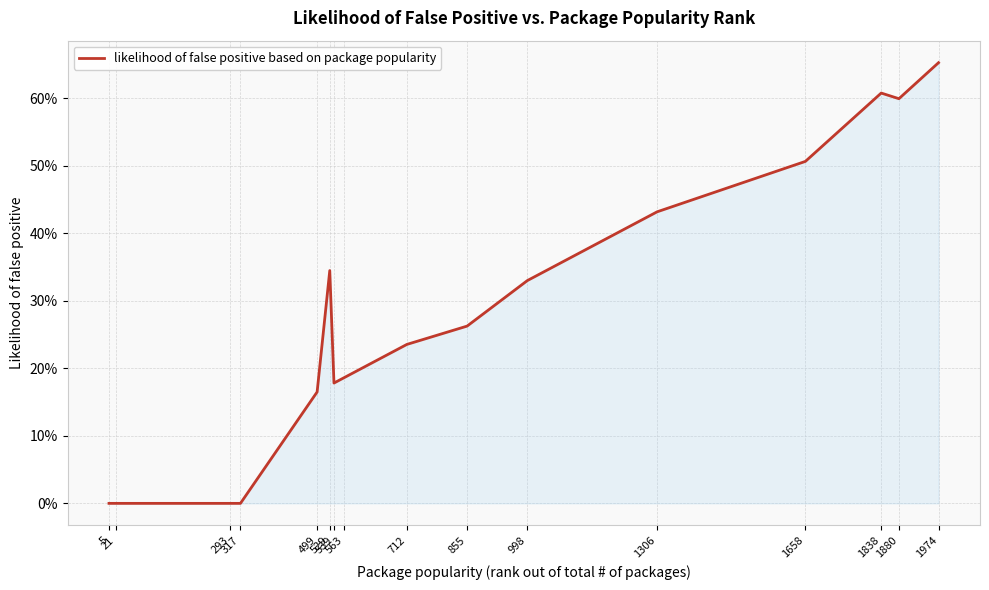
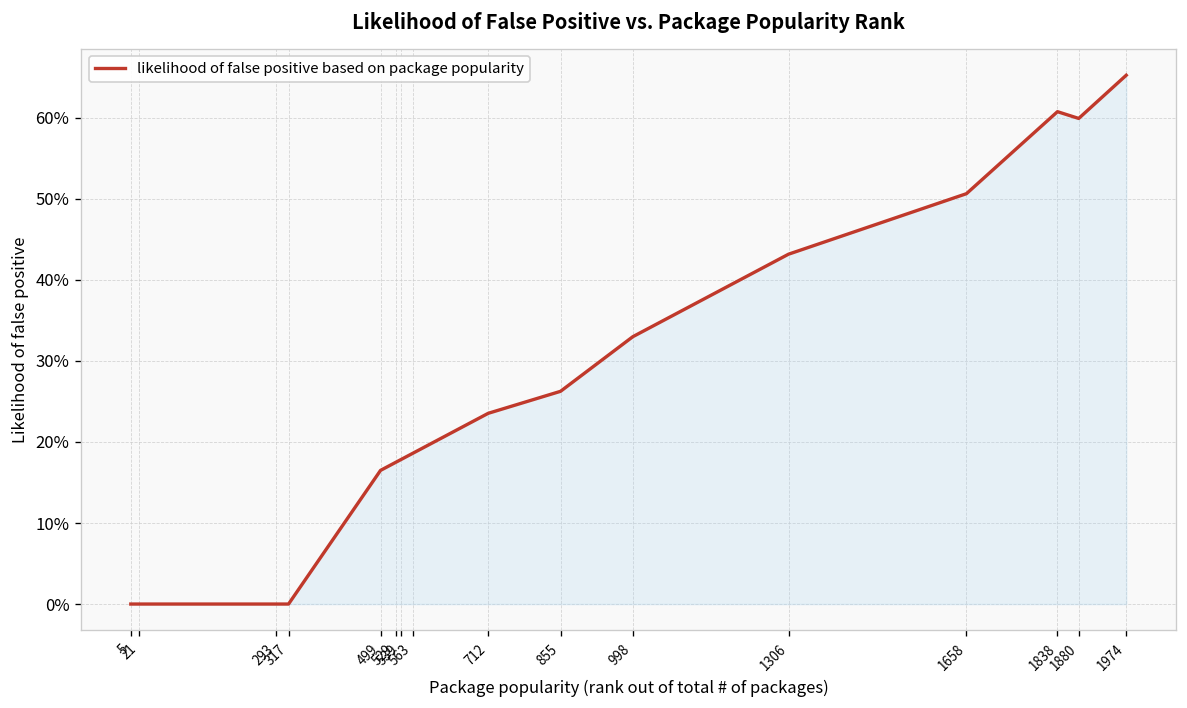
529: 34% -> 17%
